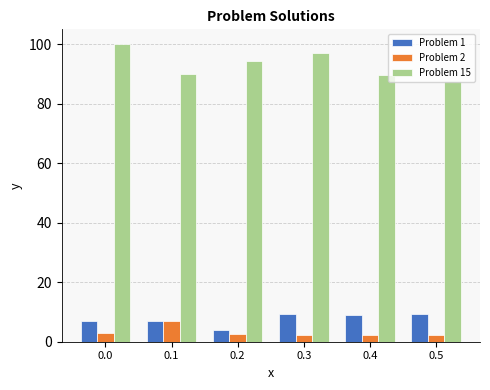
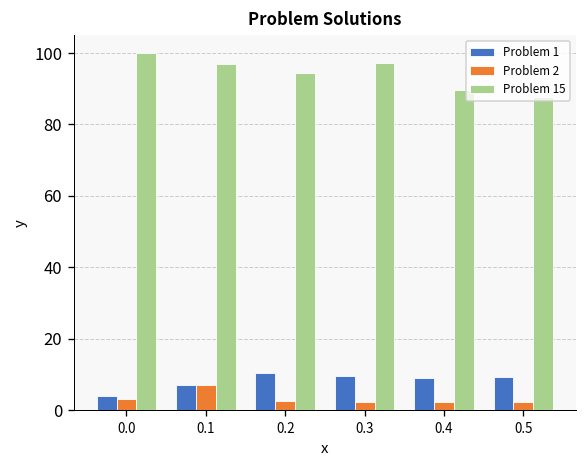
Problem 1, 0.0: 7 -> 4
Problem 15, 0.1: 90 -> 97
Problem 1, 0.2: 4 -> 10
